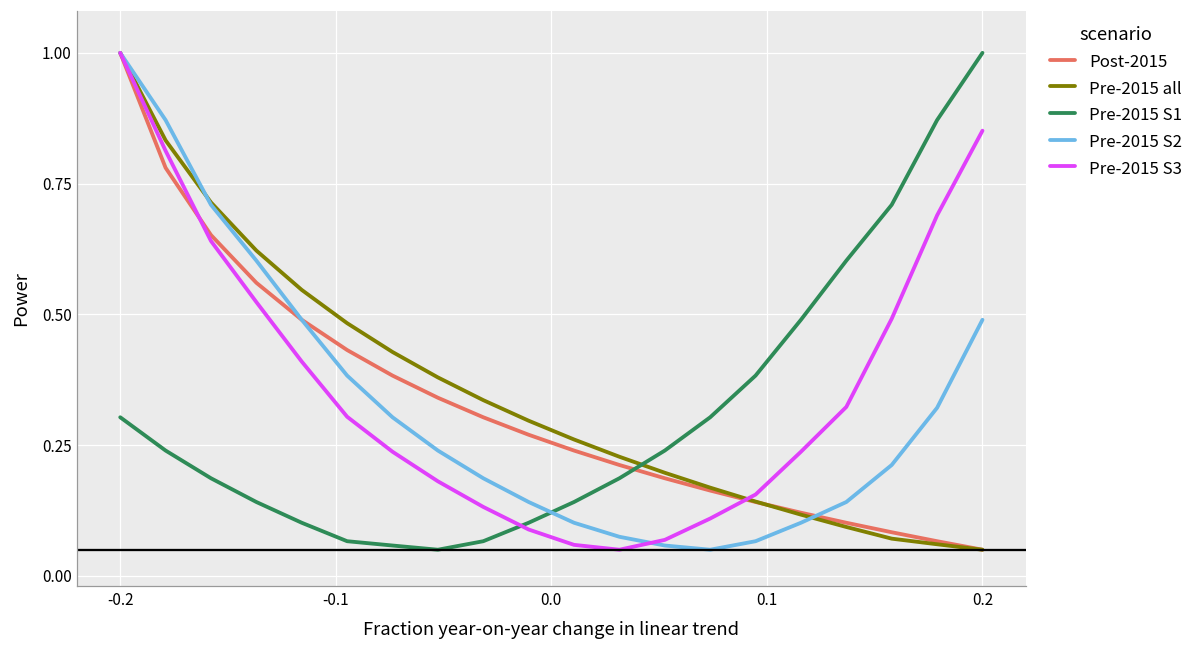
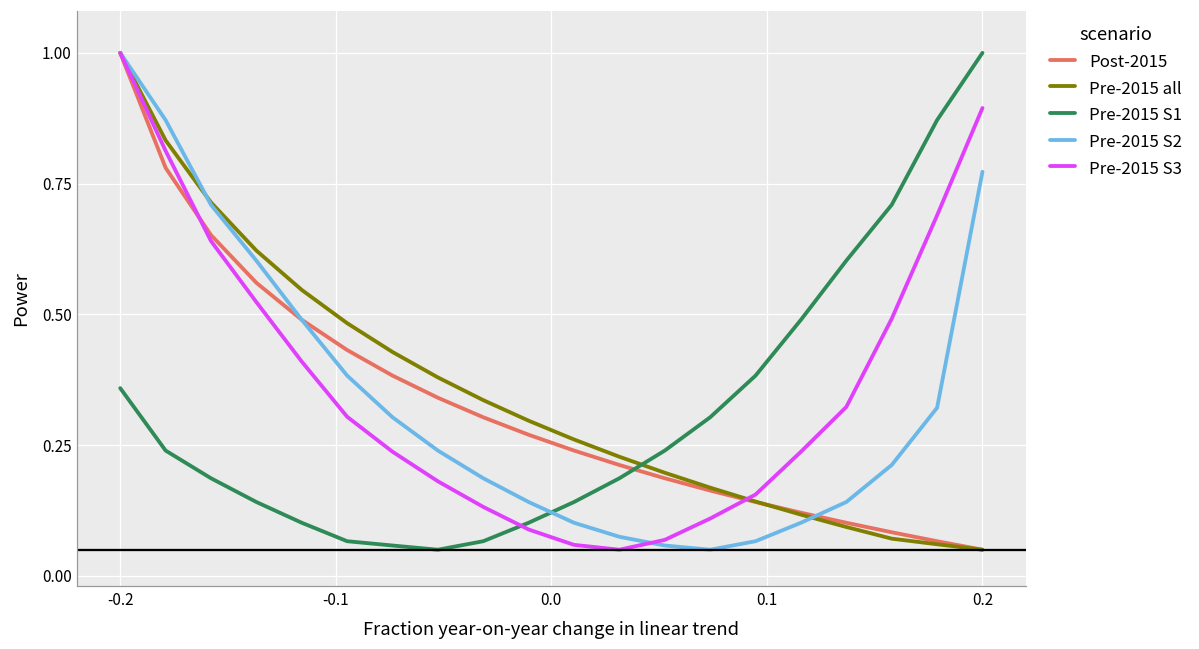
Pre-2015 S1, -0.2: 0.30 -> 0.36
Pre-2015 S2, 0.2: 0.49 -> 0.77
Pre-2015 S3, 0.2: 0.85 -> 0.89
